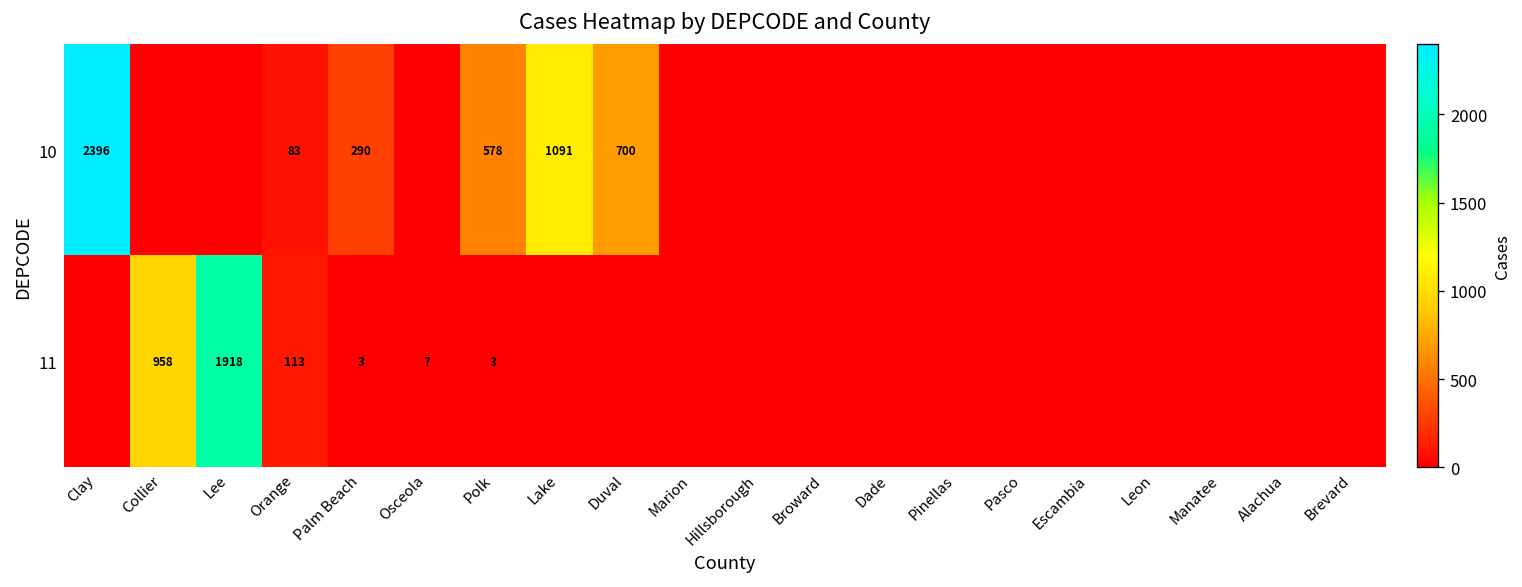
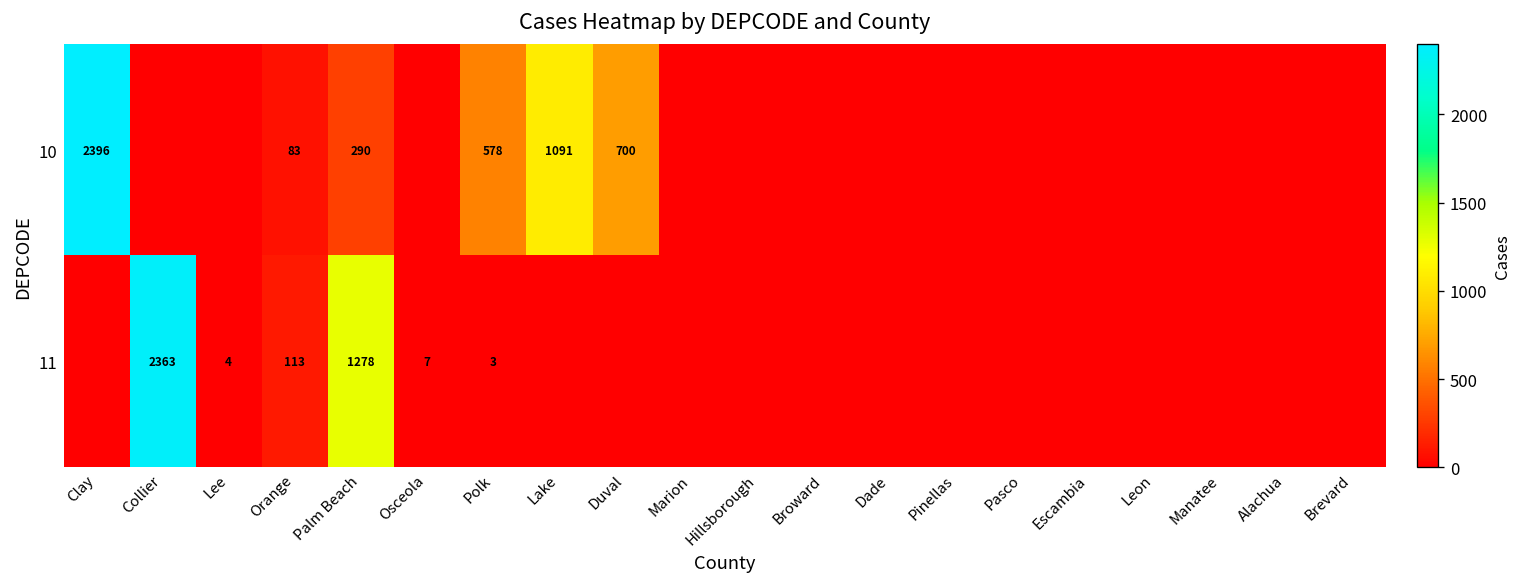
11, Collier: 958 -> 2363
11, Lee: 1918 -> 4
11, Palm Beach: 3 -> 1278
